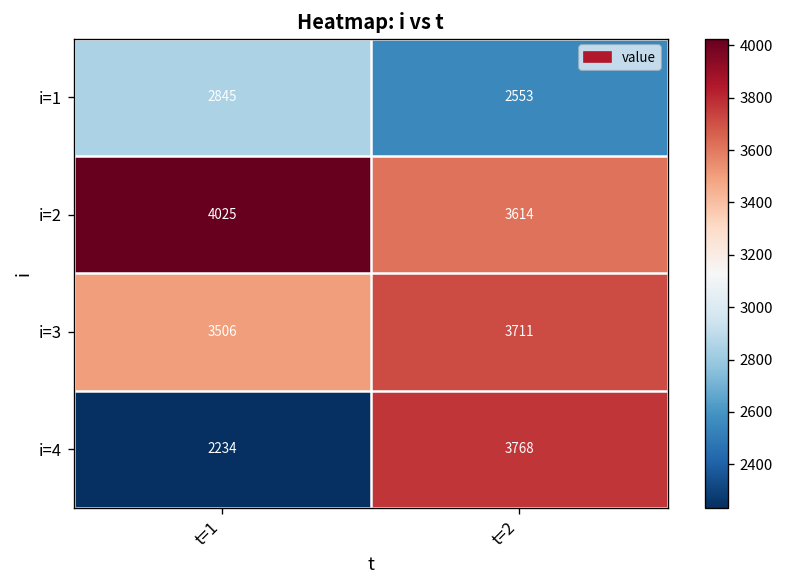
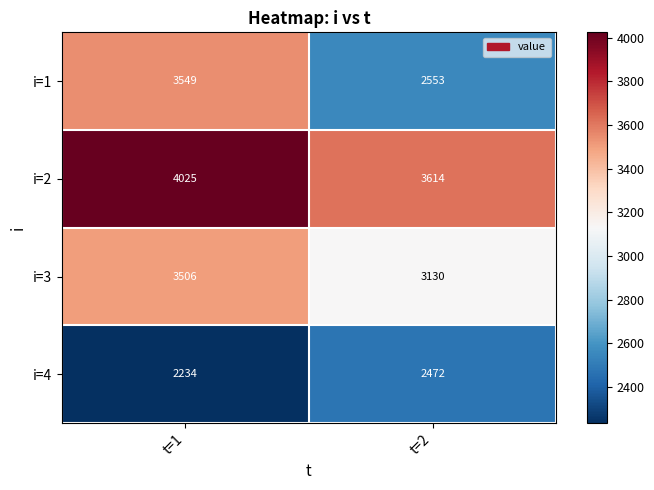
i=1, t=1: 2845 -> 3549
i=3, t=2: 3711 -> 3130
i=4, t=2: 3768 -> 2472
